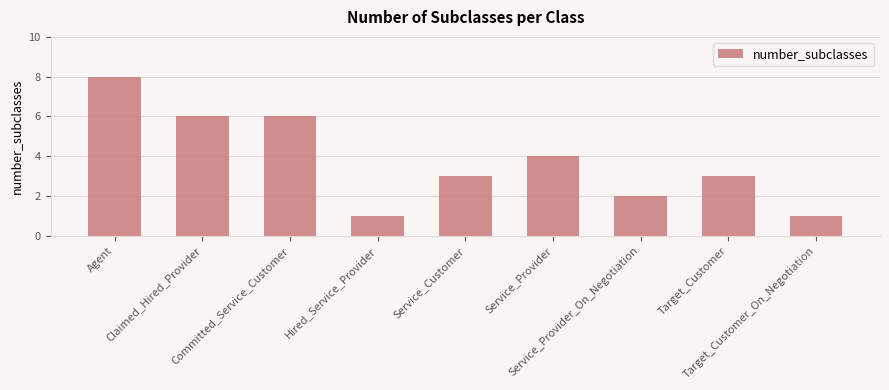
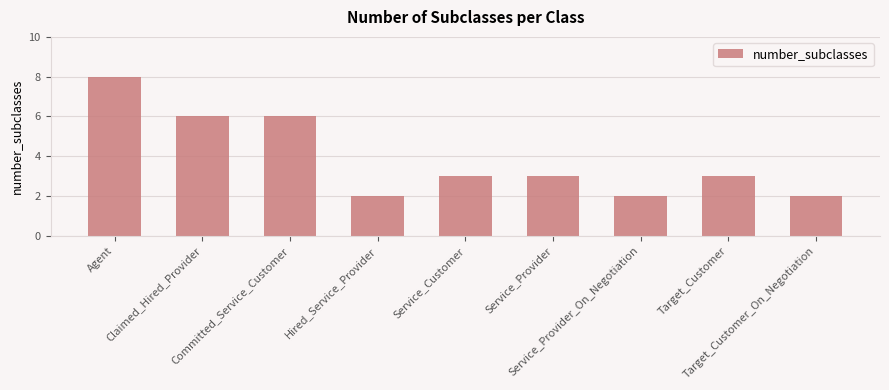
Hired_Service_Provider: 1 -> 2
Service_Provider: 4 -> 3
Target_Customer_On_Negotiation: 1 -> 2
